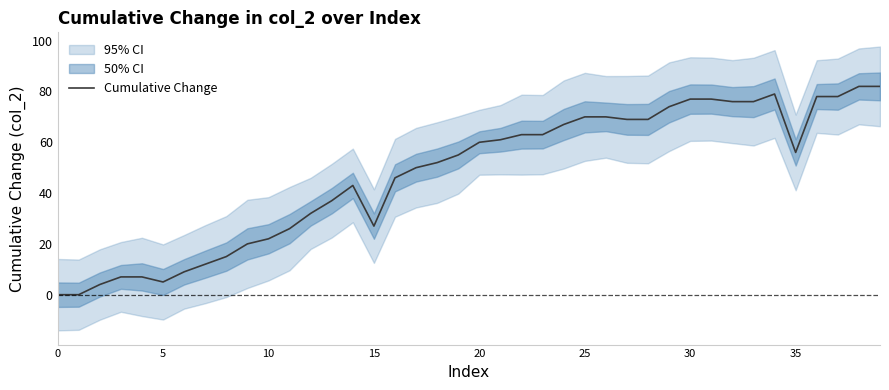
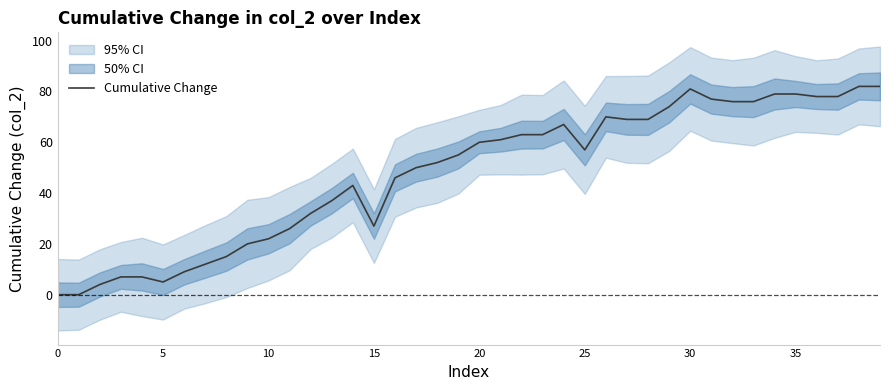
Cumulative Change, 25: 70 -> 57
Cumulative Change, 30: 77 -> 81
Cumulative Change, 35: 56 -> 79
